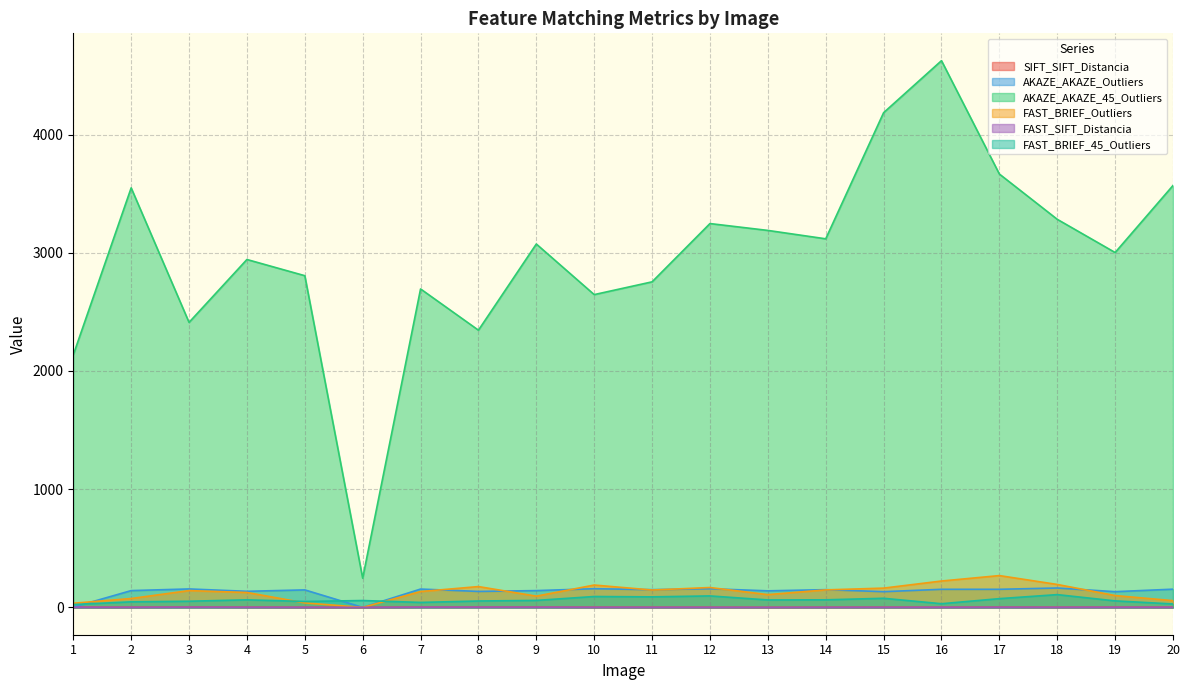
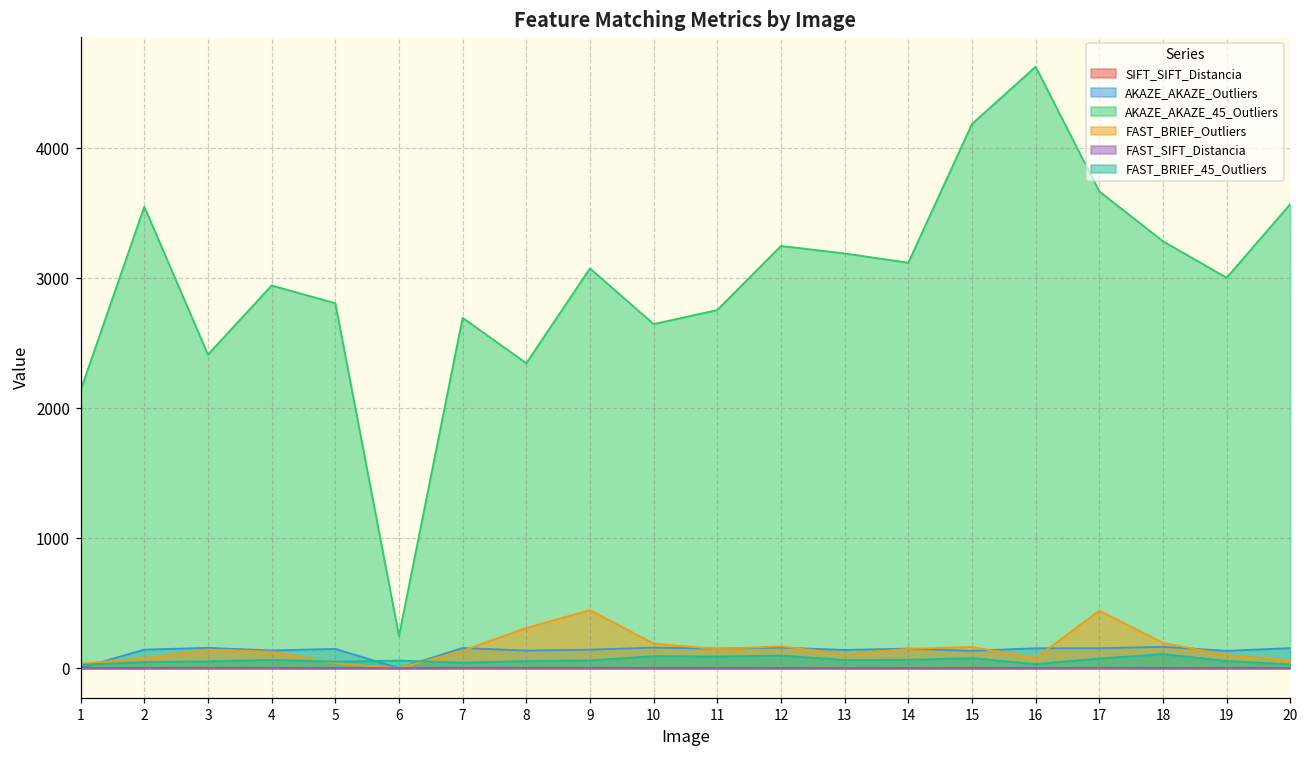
FAST_BRIEF_Outliers, 8: 180 -> 310
FAST_BRIEF_Outliers, 9: 100 -> 450
FAST_BRIEF_Outliers, 16: 220 -> 80
FAST_BRIEF_Outliers, 17: 270 -> 440
